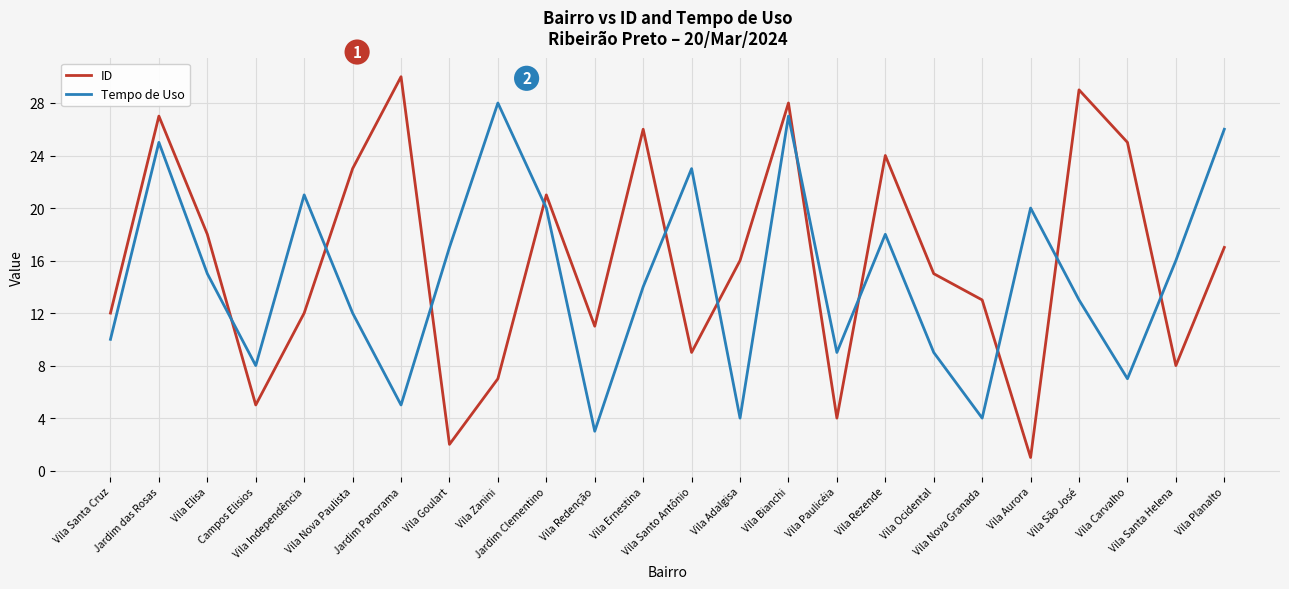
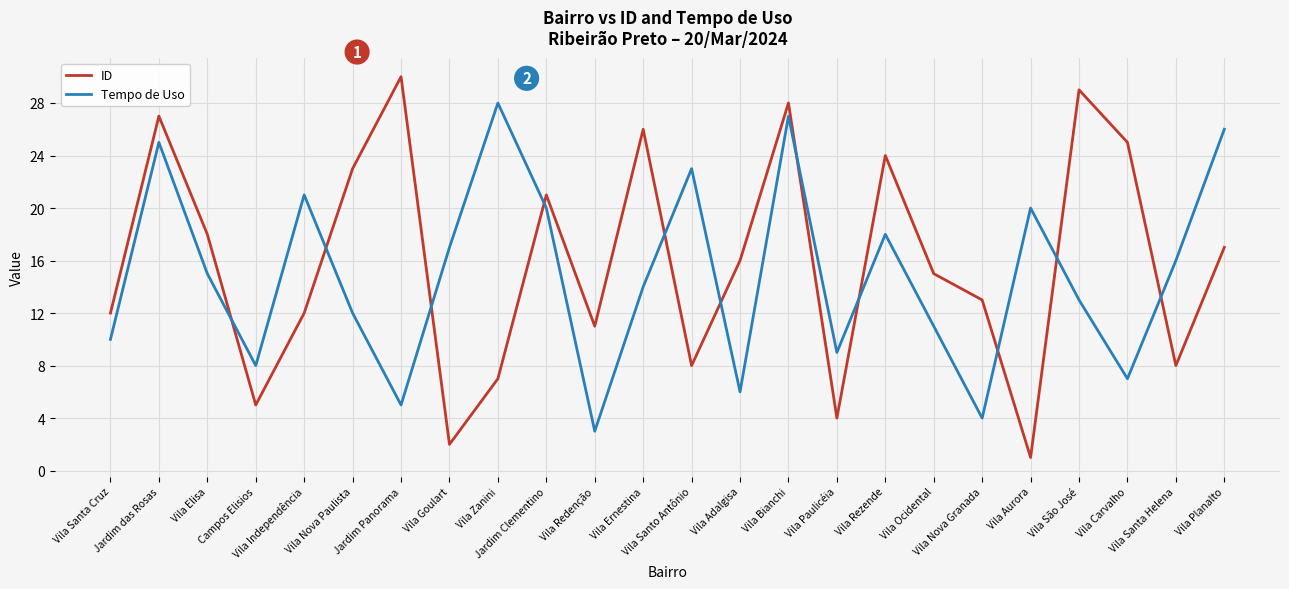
ID, Vila Santo Antônio: 9 -> 8
Tempo de Uso, Vila Adalgisa: 4 -> 6
Tempo de Uso, Vila Ocidental: 9 -> 11
